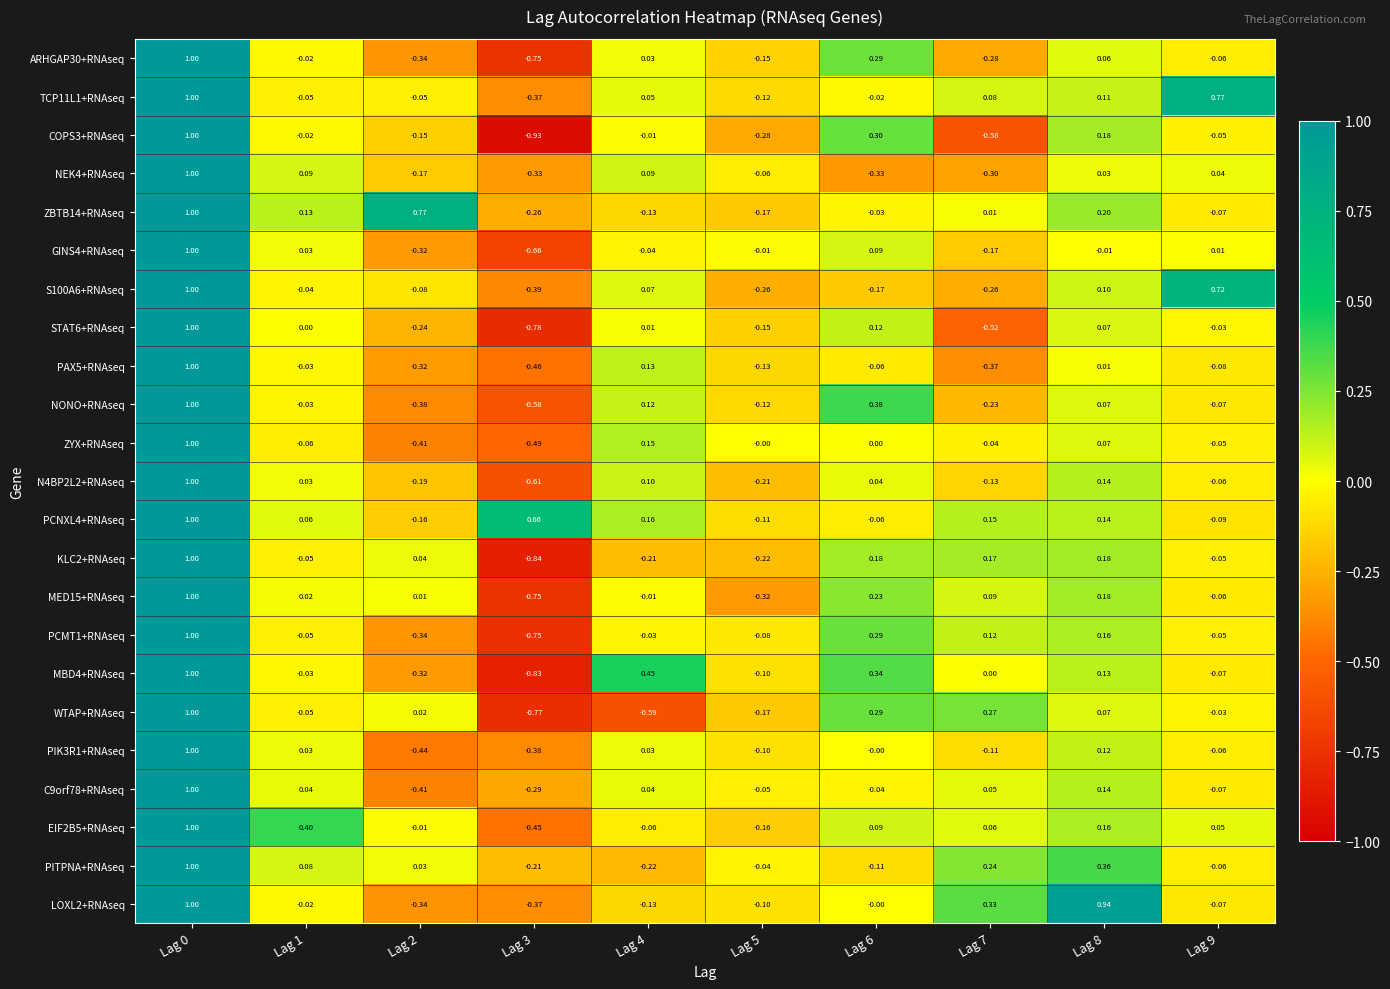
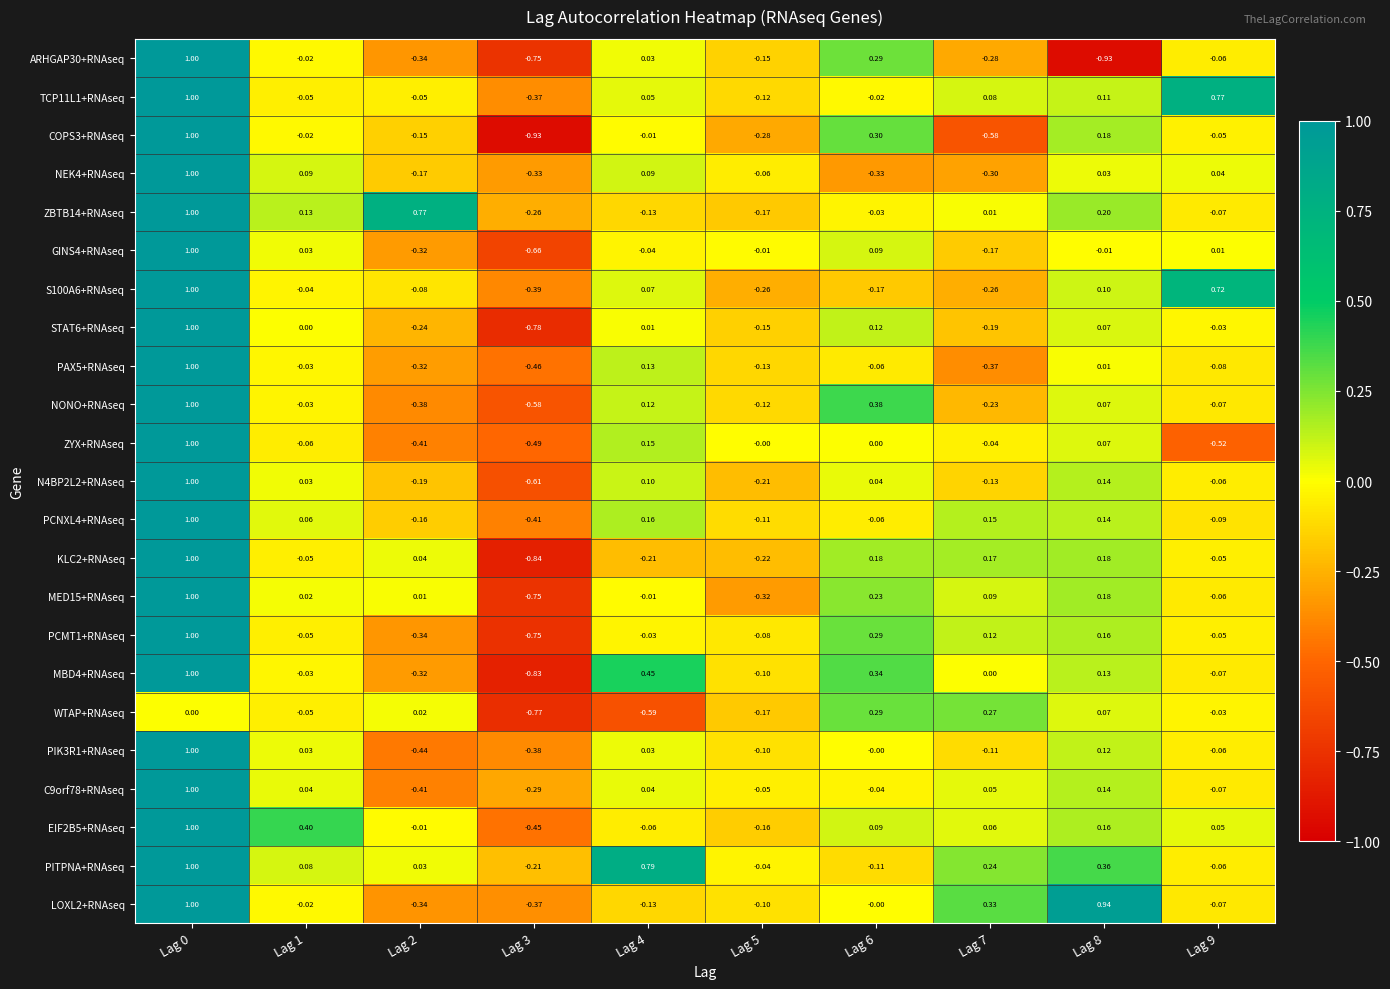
ARHGAP30+RNAseq, Lag 8: 0.06 -> -0.93
STAT6+RNAseq, Lag 7: -0.52 -> -0.19
ZYX+RNAseq, Lag 9: -0.05 -> -0.52
PCNXL4+RNAseq, Lag 3: 0.66 -> -0.41
WTAP+RNAseq, Lag 0: 1.00 -> 0.00
PITPNA+RNAseq, Lag 4: -0.22 -> 0.79
